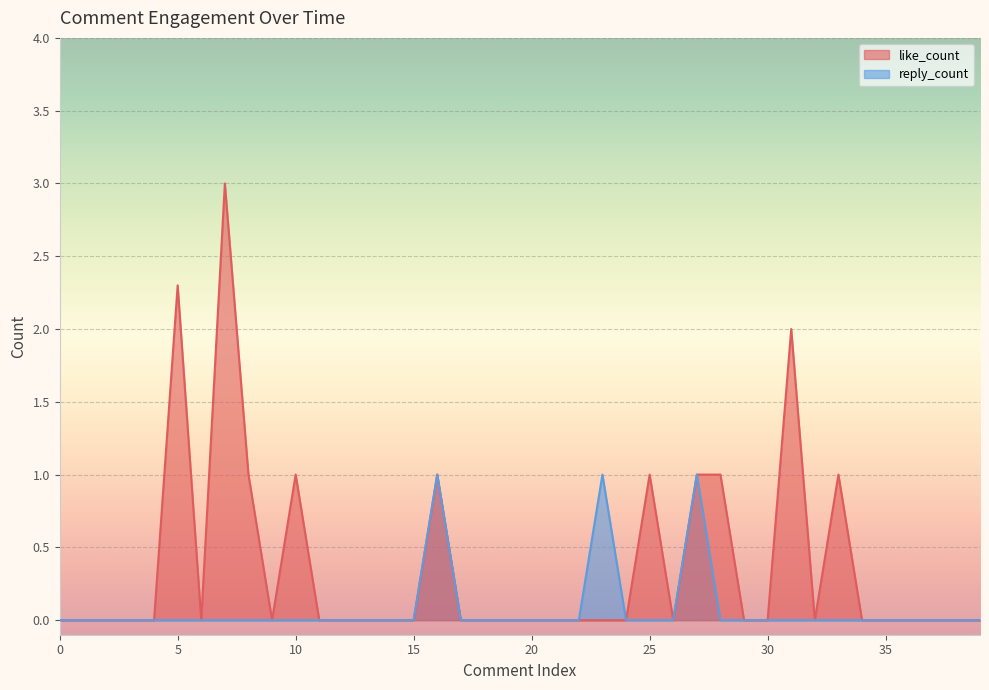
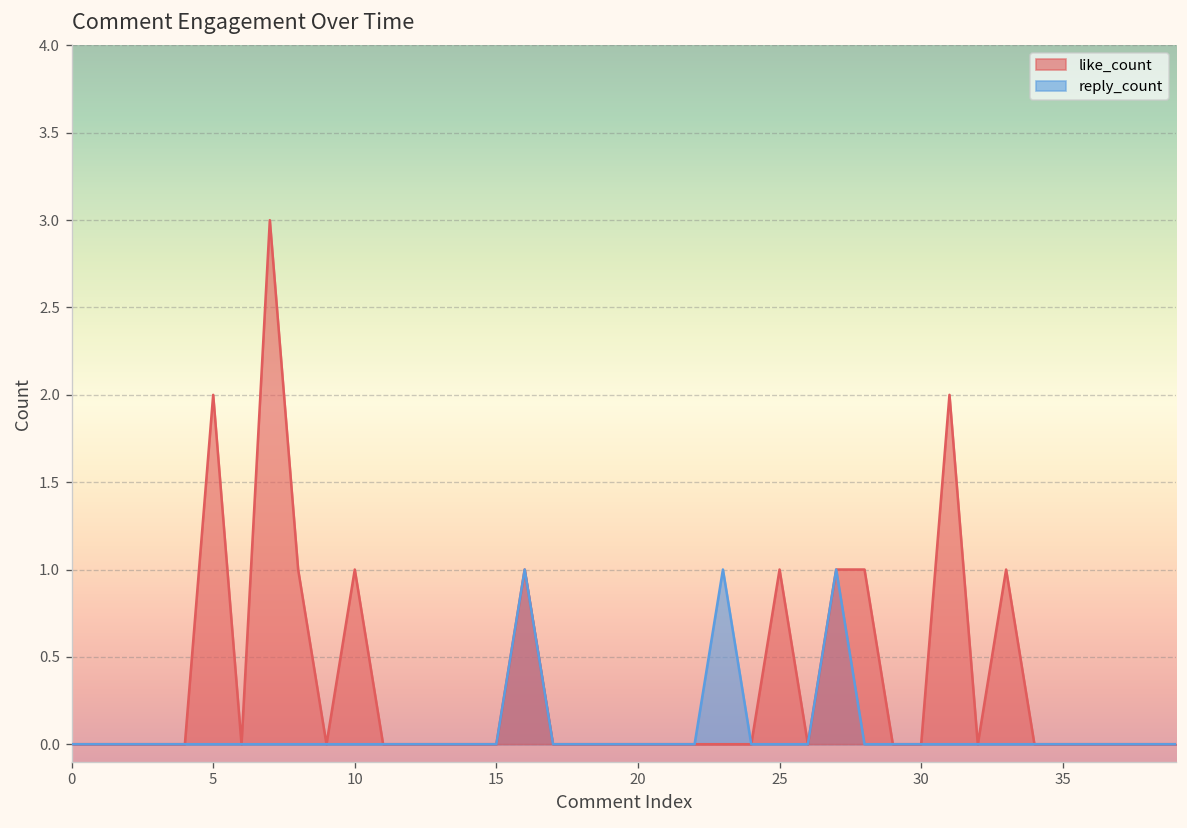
like_count, 5: 2.3 -> 2.0
